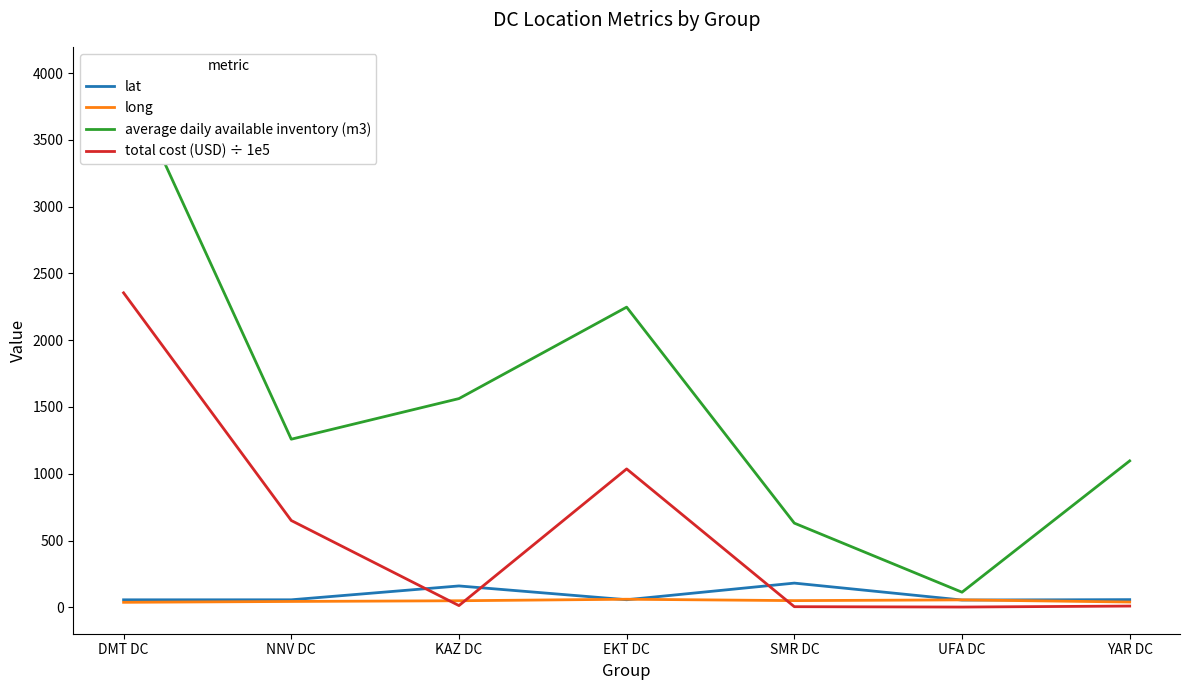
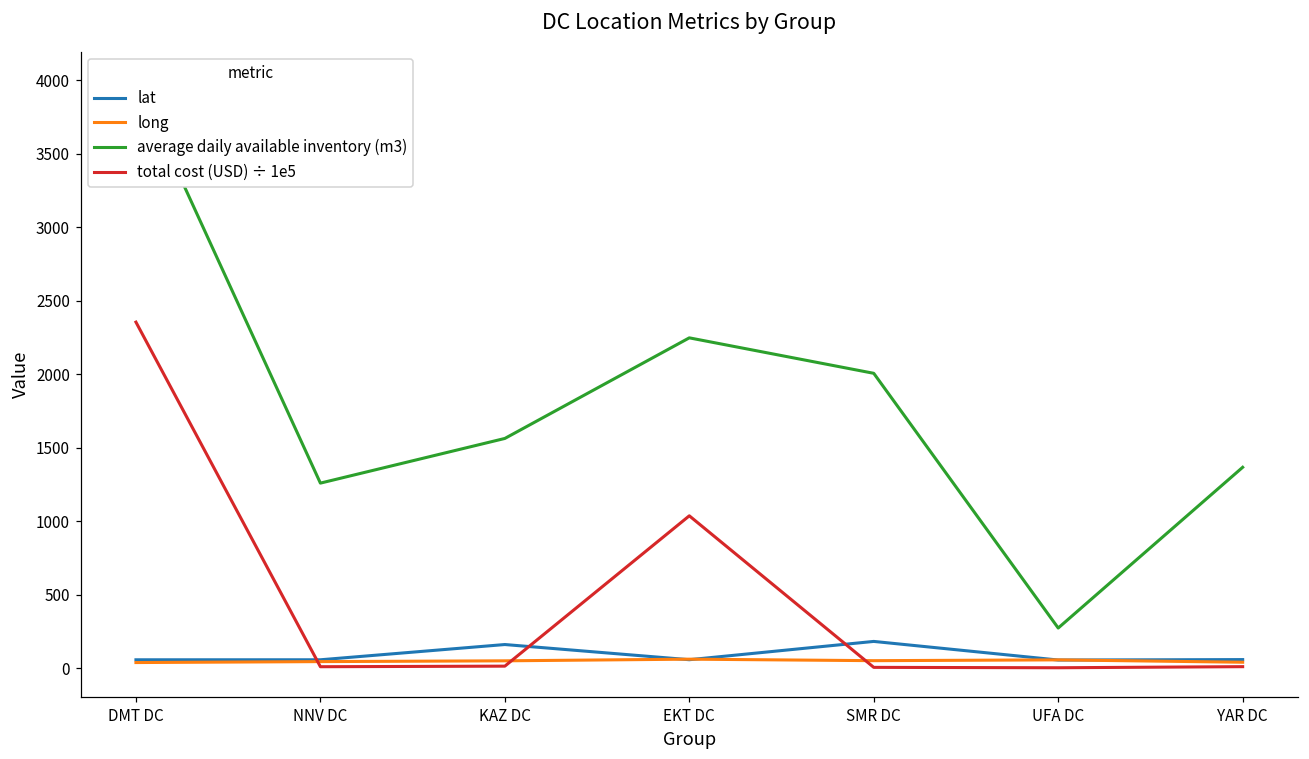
total cost (USD) ÷ 1e5, NNV DC: 650 -> 10
average daily available inventory (m3), SMR DC: 630 -> 2010
average daily available inventory (m3), UFA DC: 110 -> 270
average daily available inventory (m3), YAR DC: 1100 -> 1370
